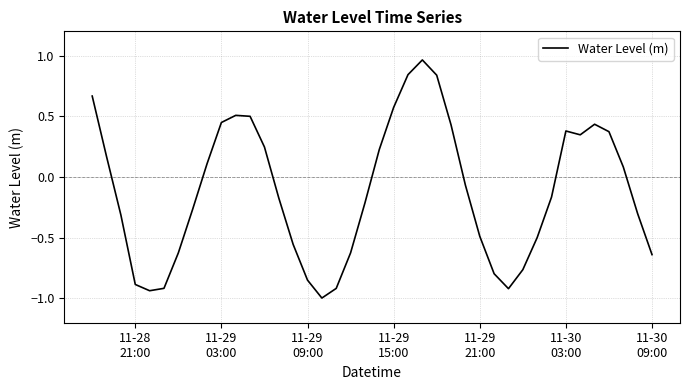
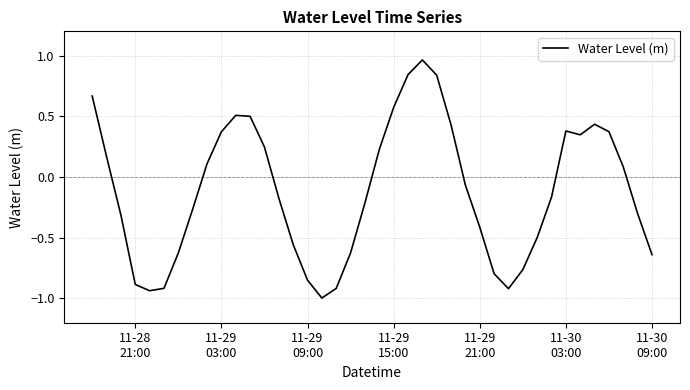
11-29 03:00: 0.45 -> 0.37
11-29 21:00: -0.49 -> -0.41
